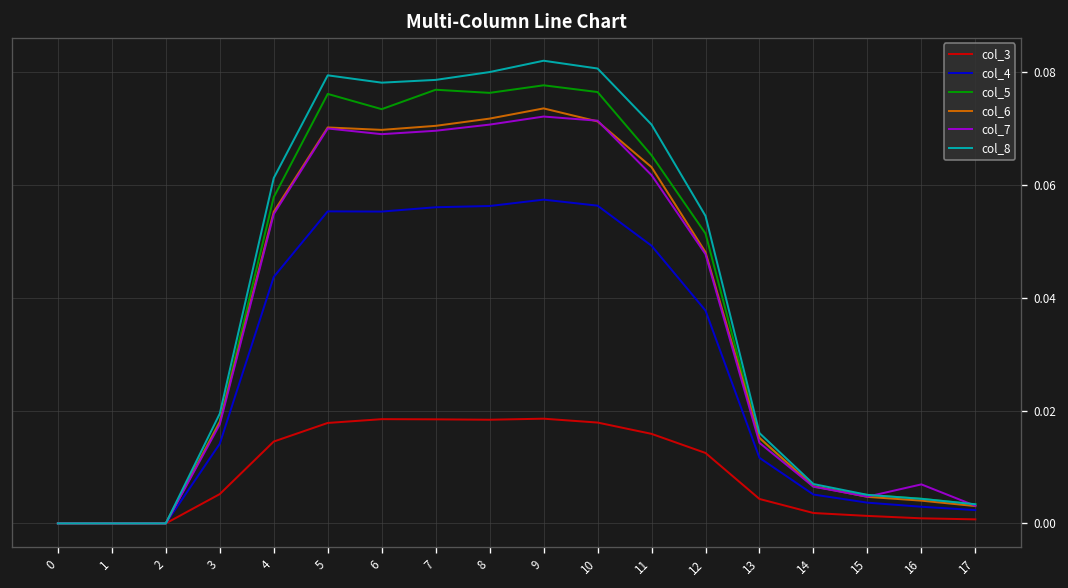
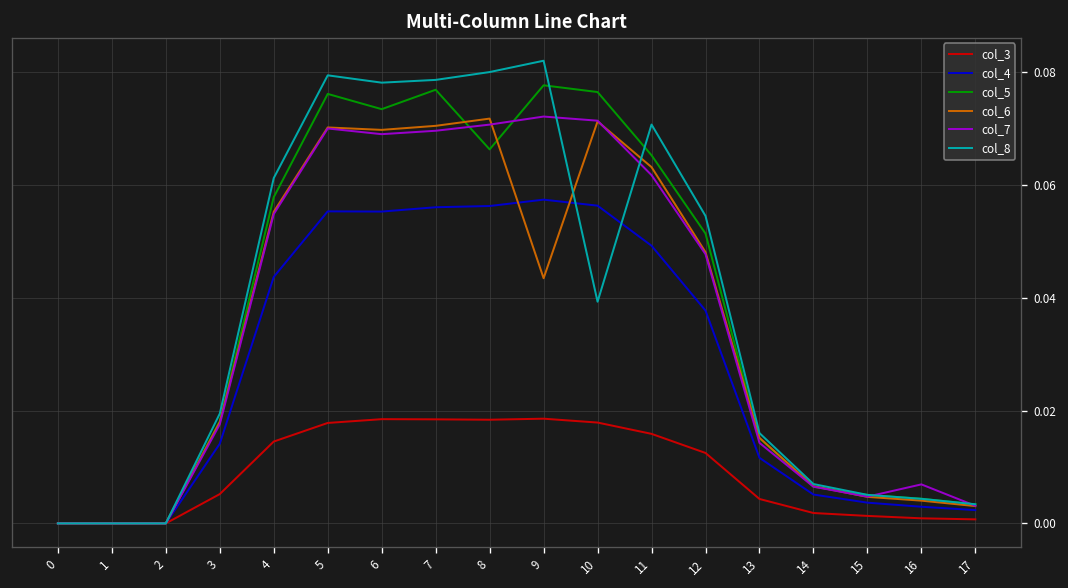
col_5, 8: 0.076 -> 0.066
col_6, 9: 0.074 -> 0.043
col_8, 10: 0.081 -> 0.039
